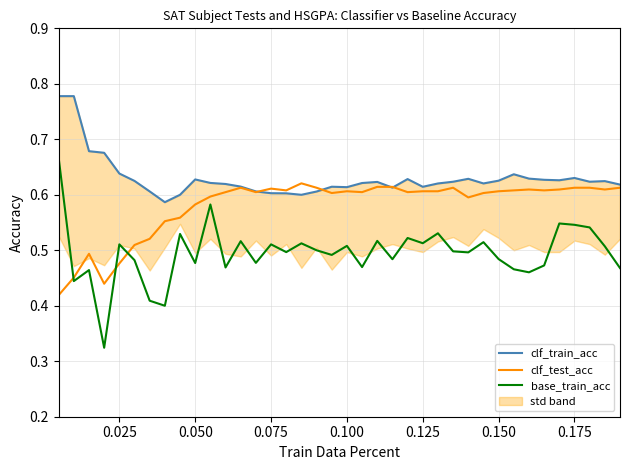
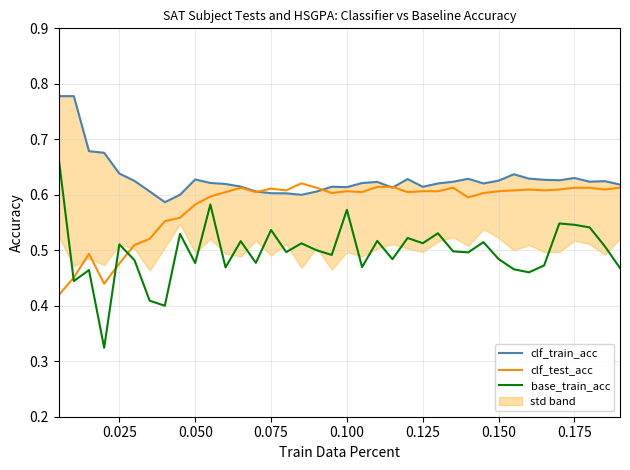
base_train_acc, 0.075: 0.51 -> 0.54
base_train_acc, 0.100: 0.51 -> 0.57
